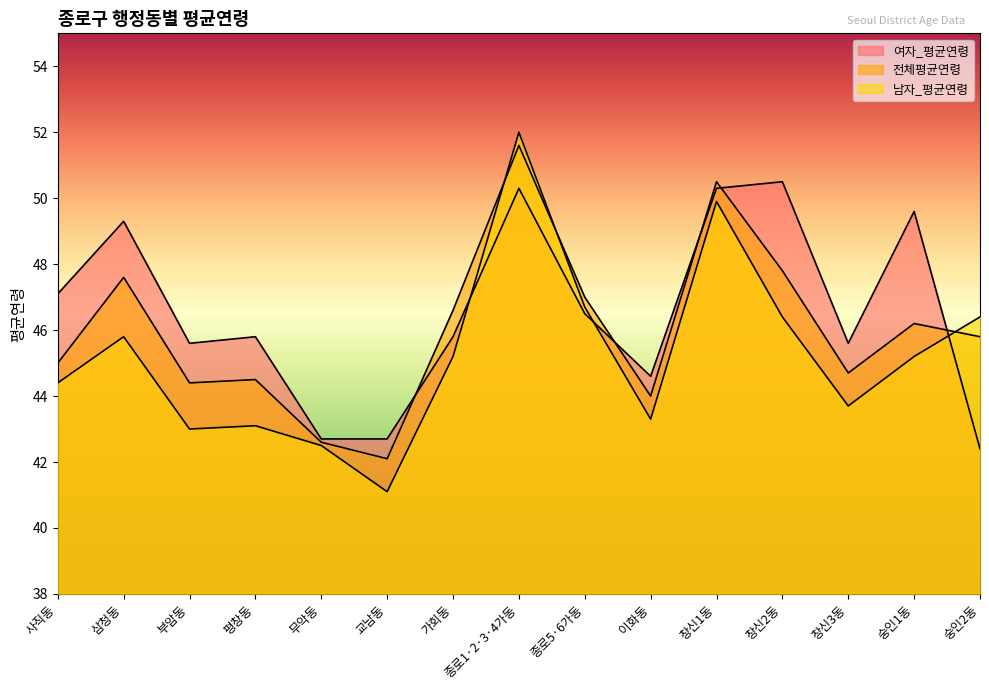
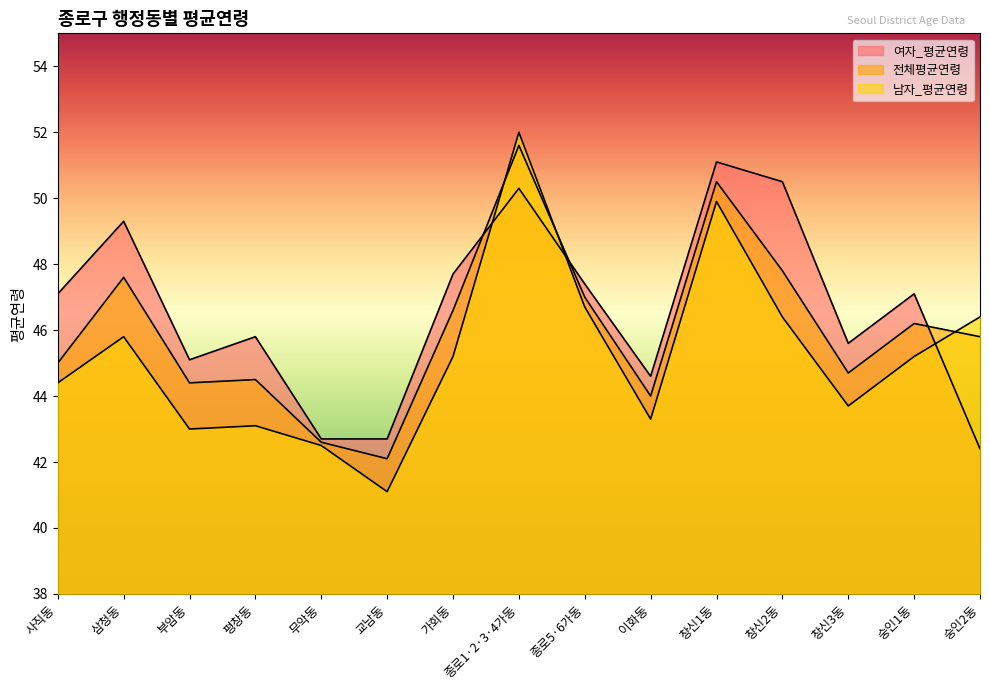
여자_평균연령, 부암동: 45.6 -> 45.1
여자_평균연령, 가회동: 45.8 -> 47.7
여자_평균연령, 종로5·6가동: 46.5 -> 47.4
여자_평균연령, 창신1동: 50.3 -> 51.1
여자_평균연령, 숭인1동: 49.6 -> 47.1
